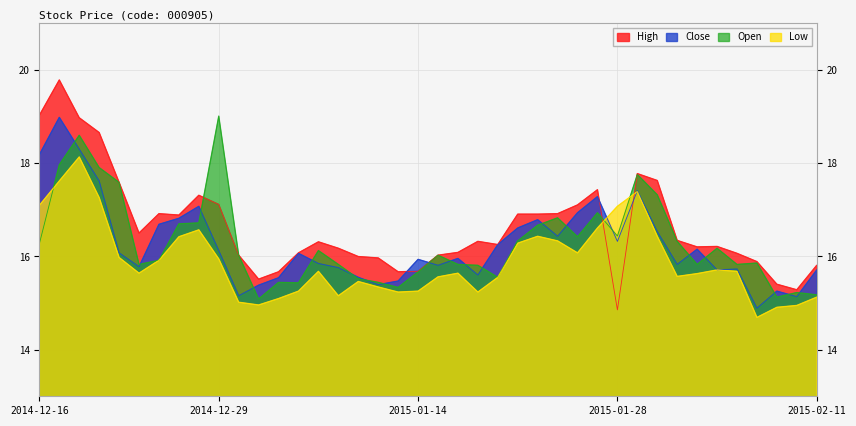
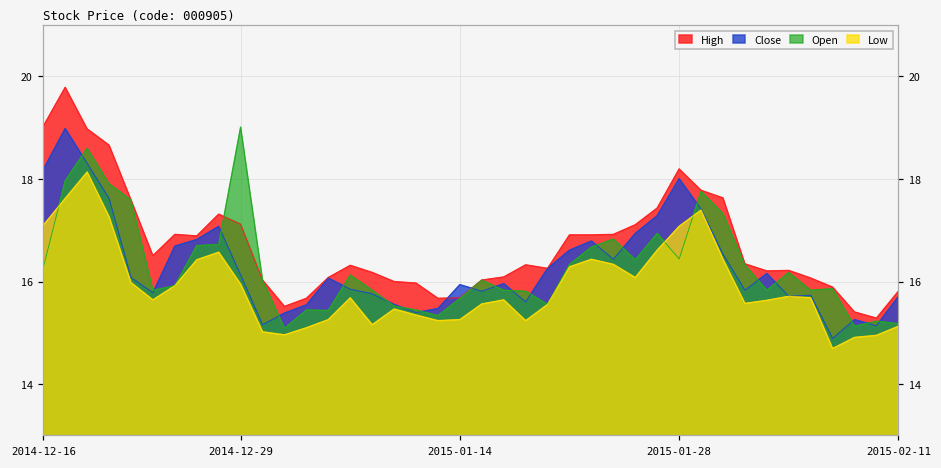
High, 2015-01-28: 14.9 -> 18.2
Close, 2015-01-28: 16.3 -> 18.0
